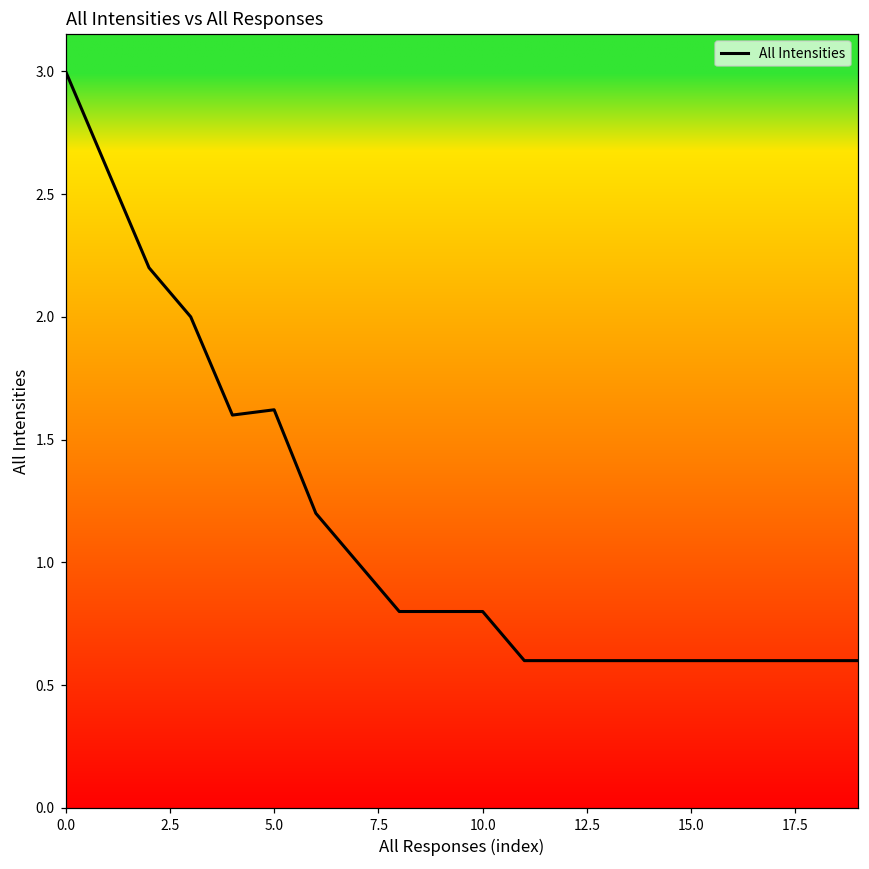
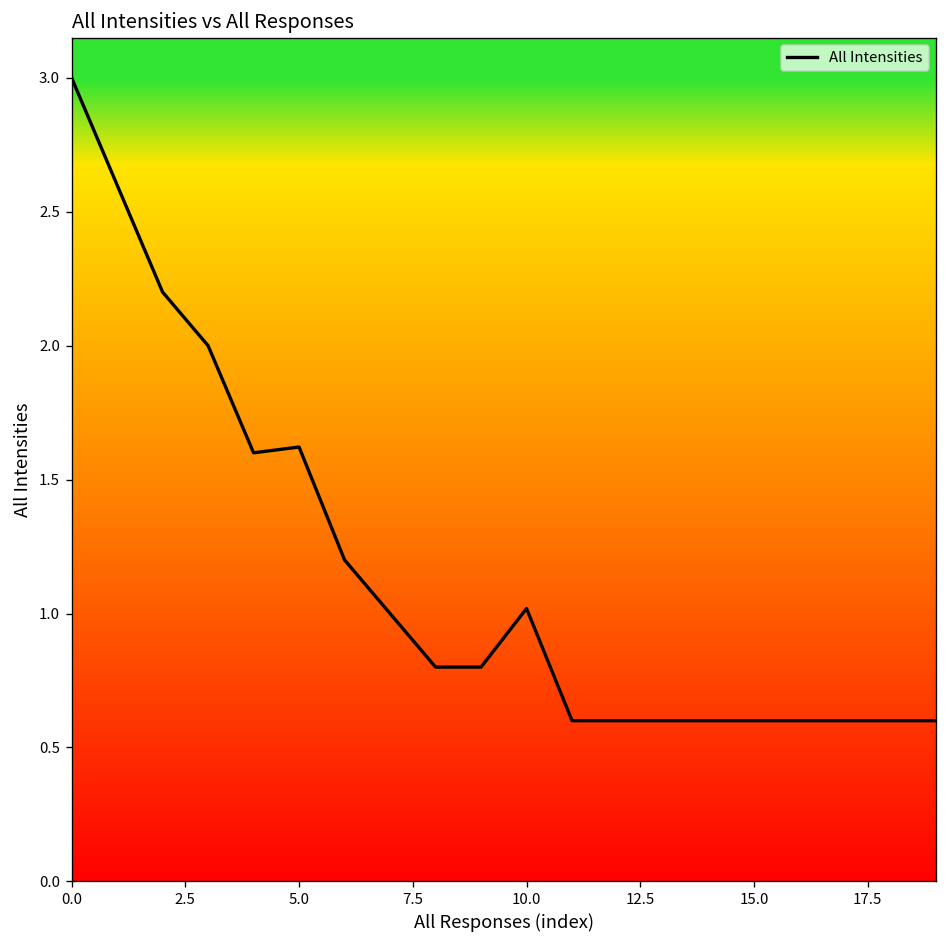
10.0: 0.80 -> 1.02
